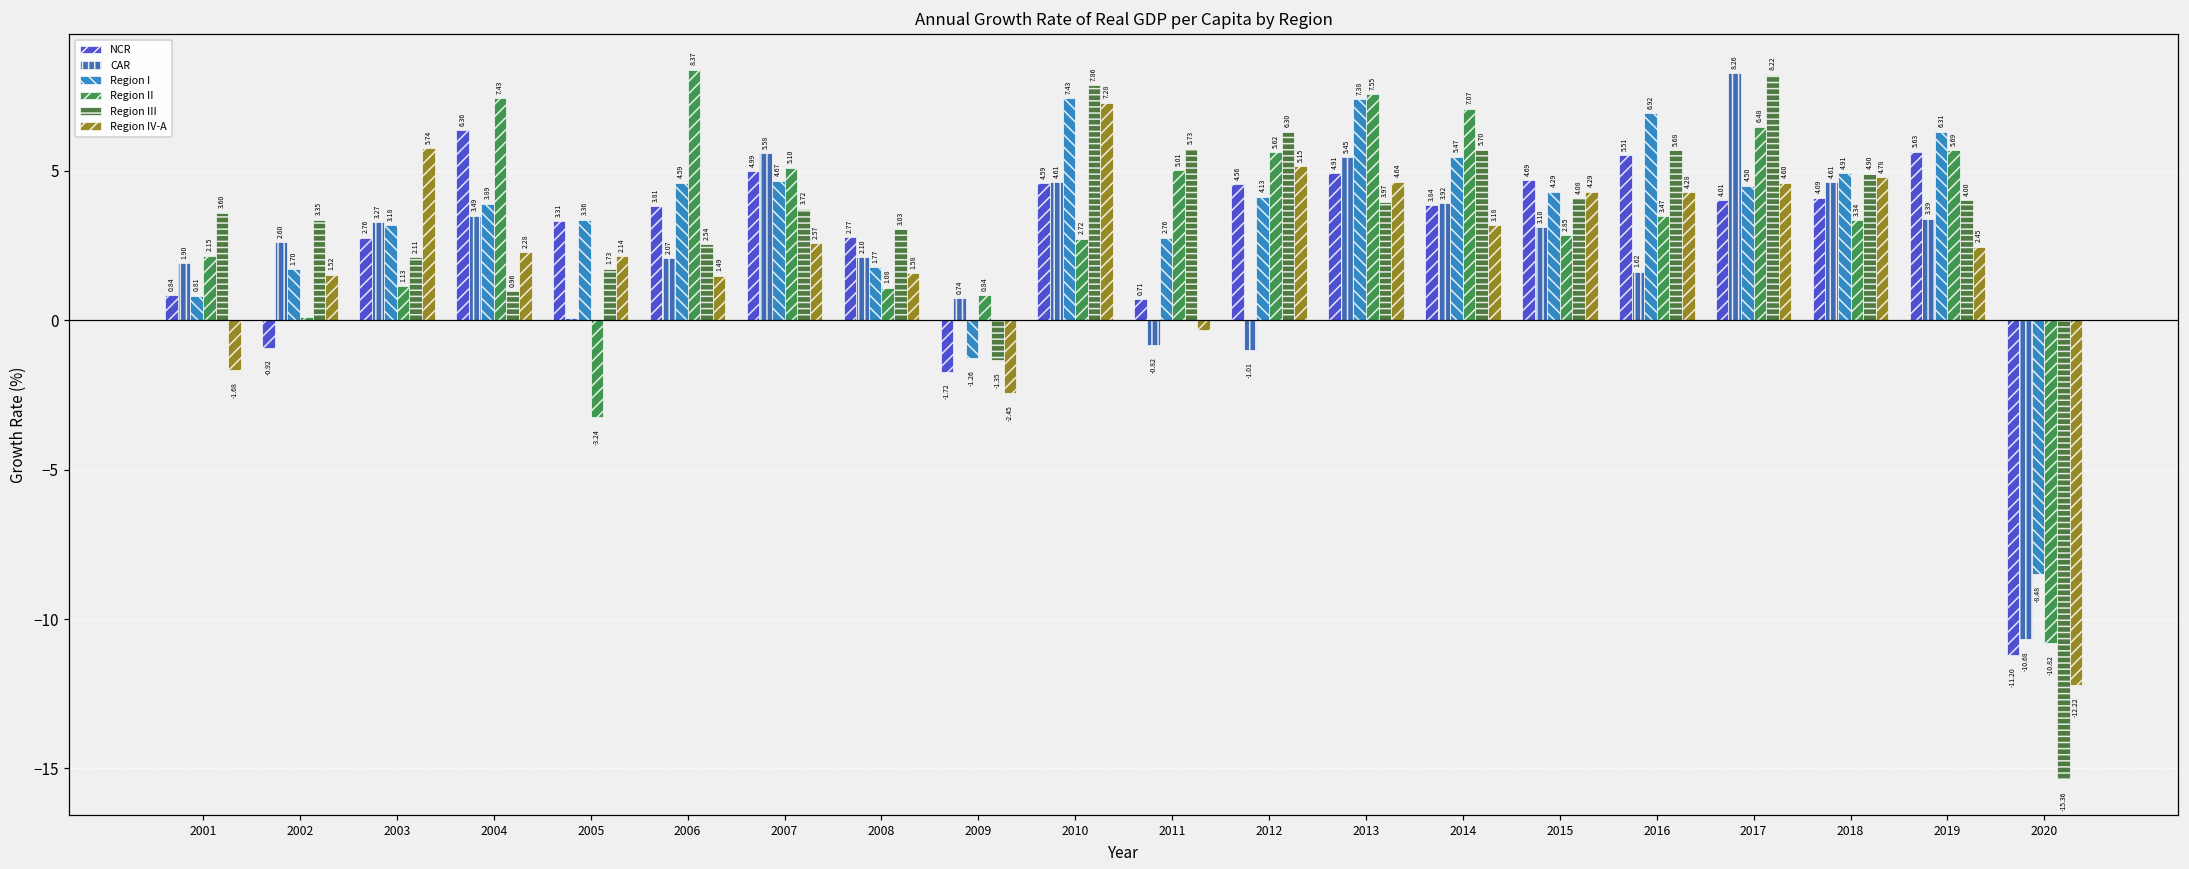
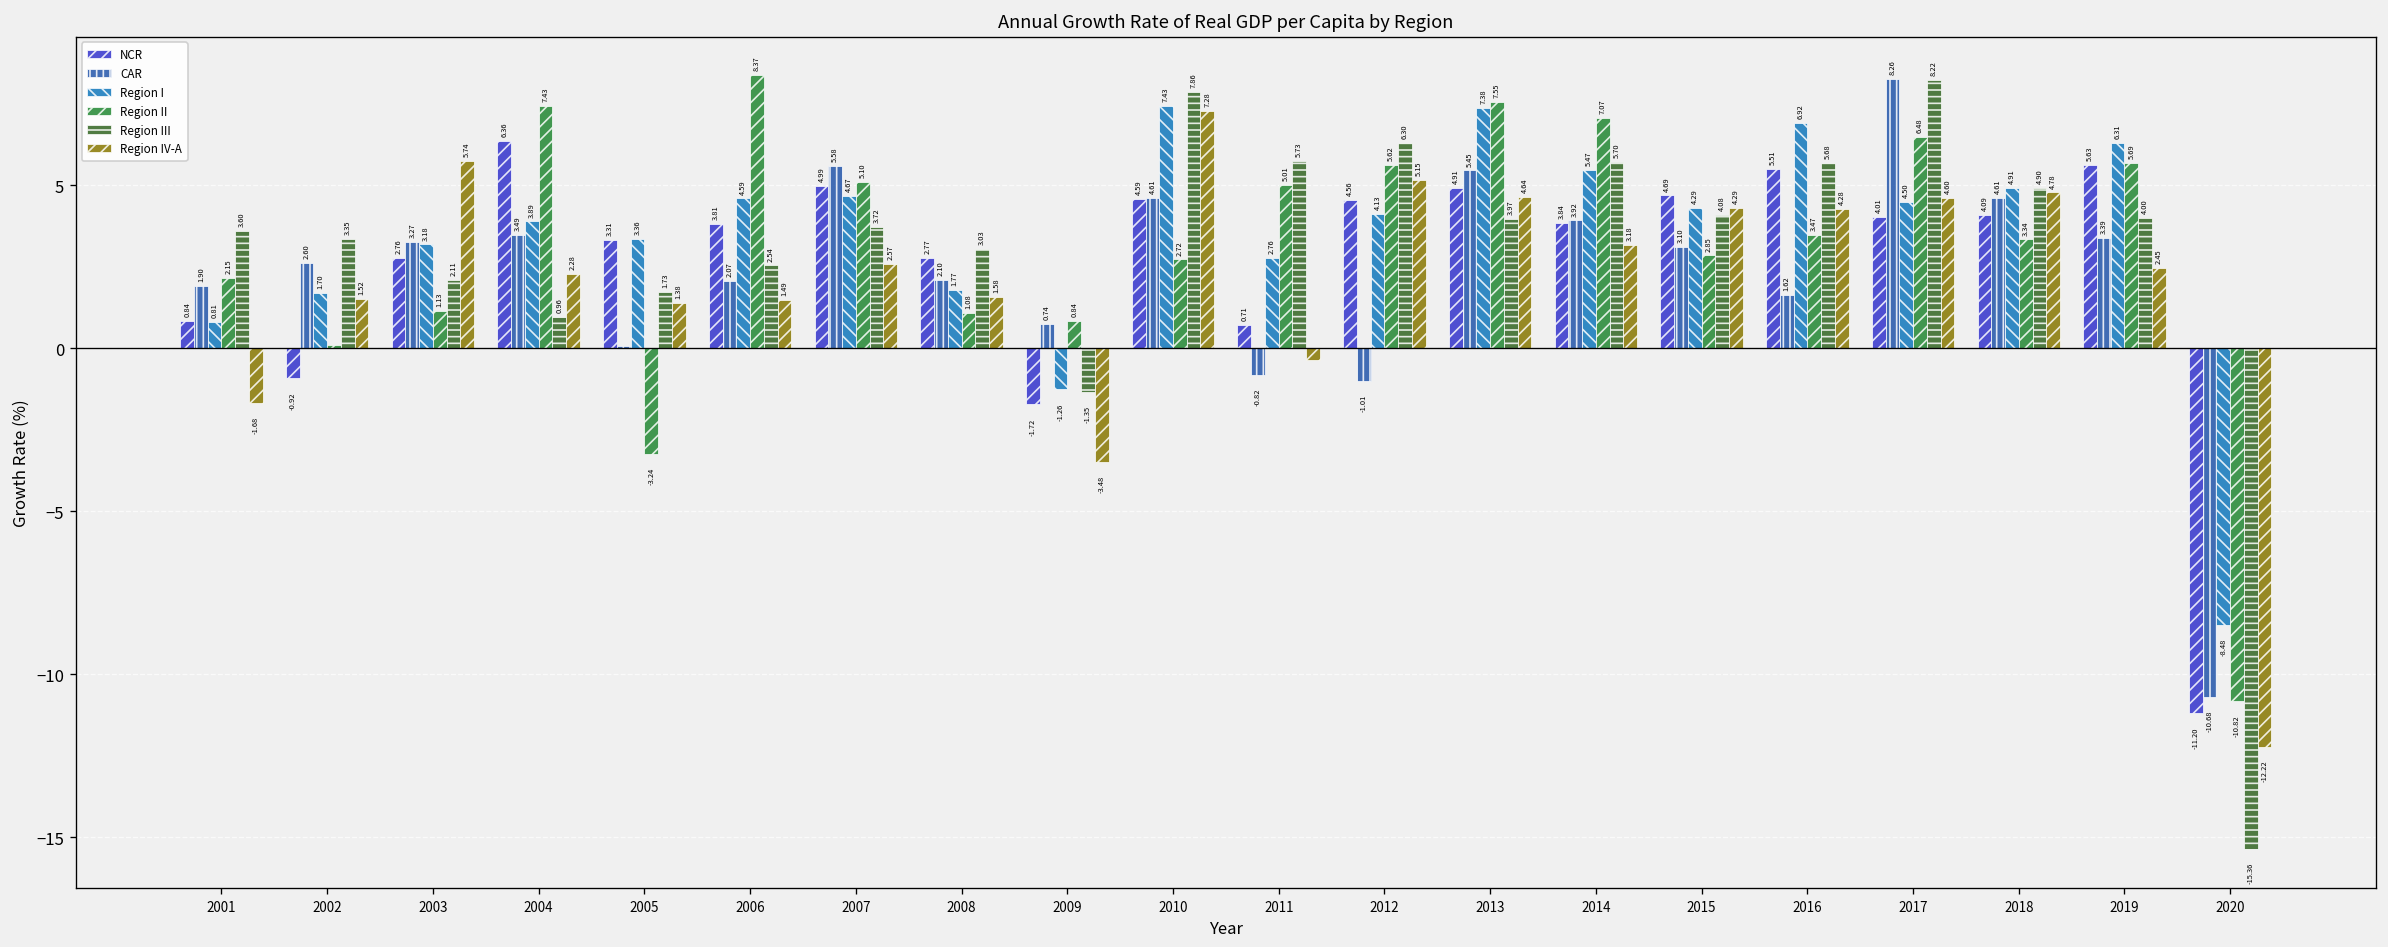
Region IV-A, 2005: 2.14 -> 1.38
Region IV-A, 2009: -2.45 -> -3.48
